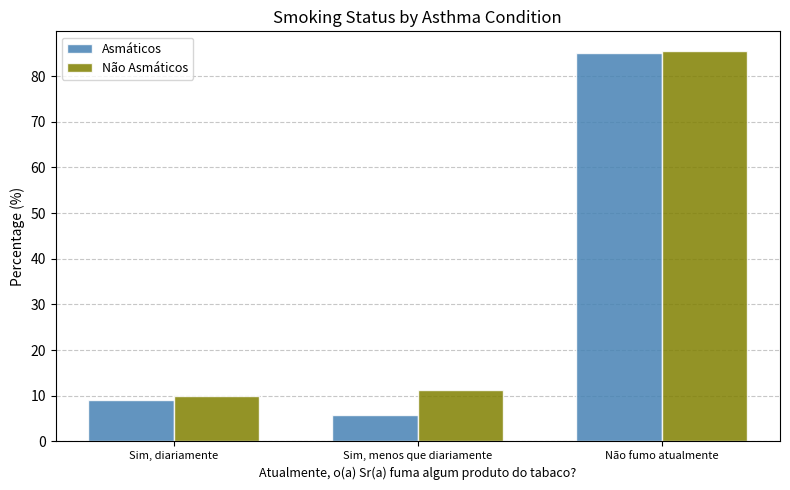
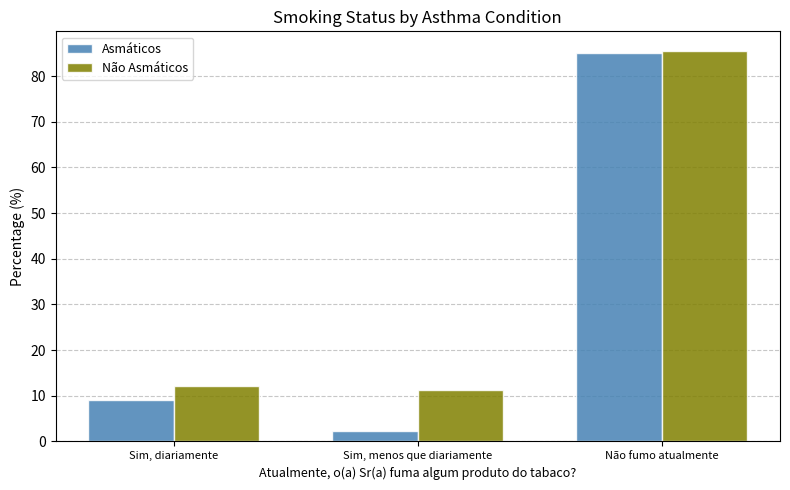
Não Asmáticos, Sim, diariamente: 10 -> 12
Asmáticos, Sim, menos que diariamente: 6 -> 2
